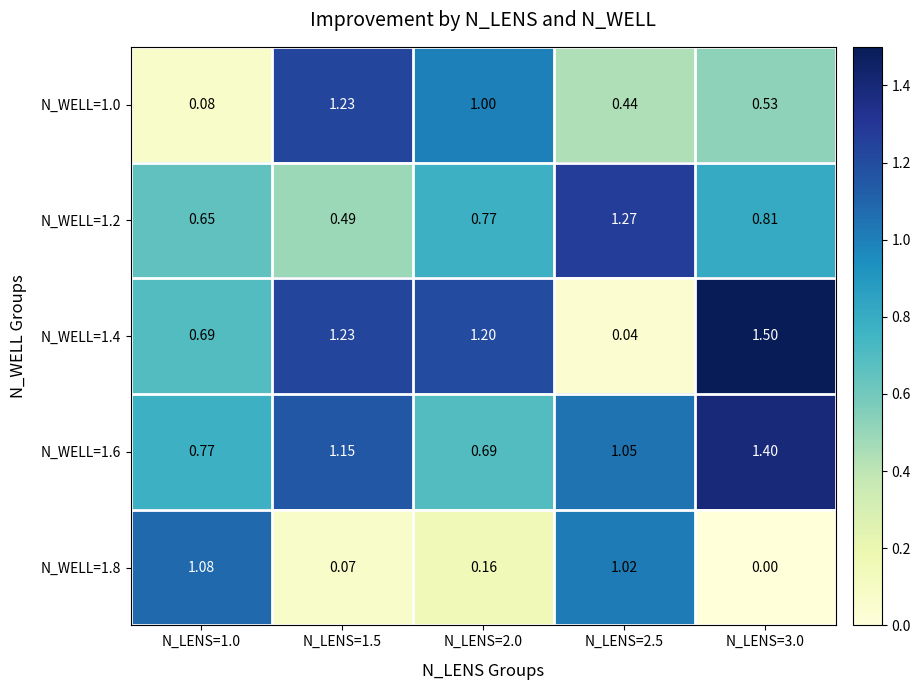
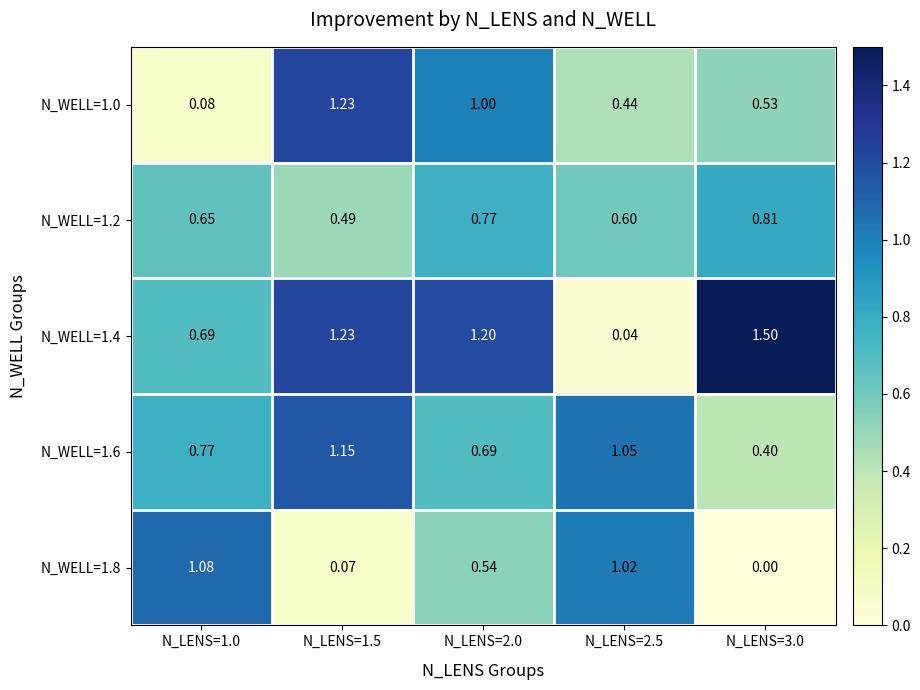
N_WELL=1.2, N_LENS=2.5: 1.27 -> 0.60
N_WELL=1.6, N_LENS=3.0: 1.40 -> 0.40
N_WELL=1.8, N_LENS=2.0: 0.16 -> 0.54
